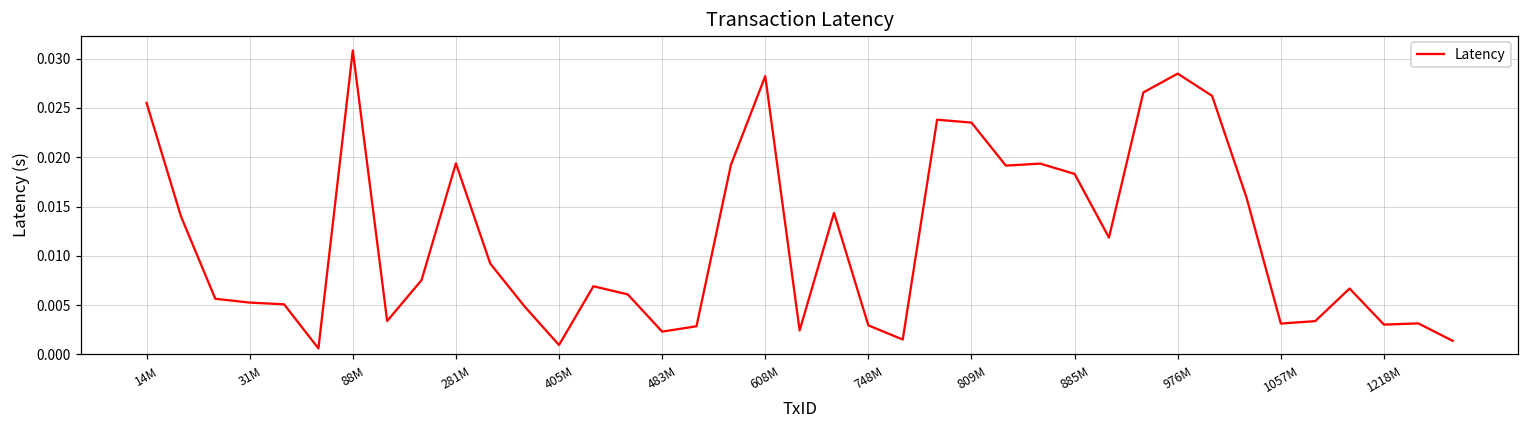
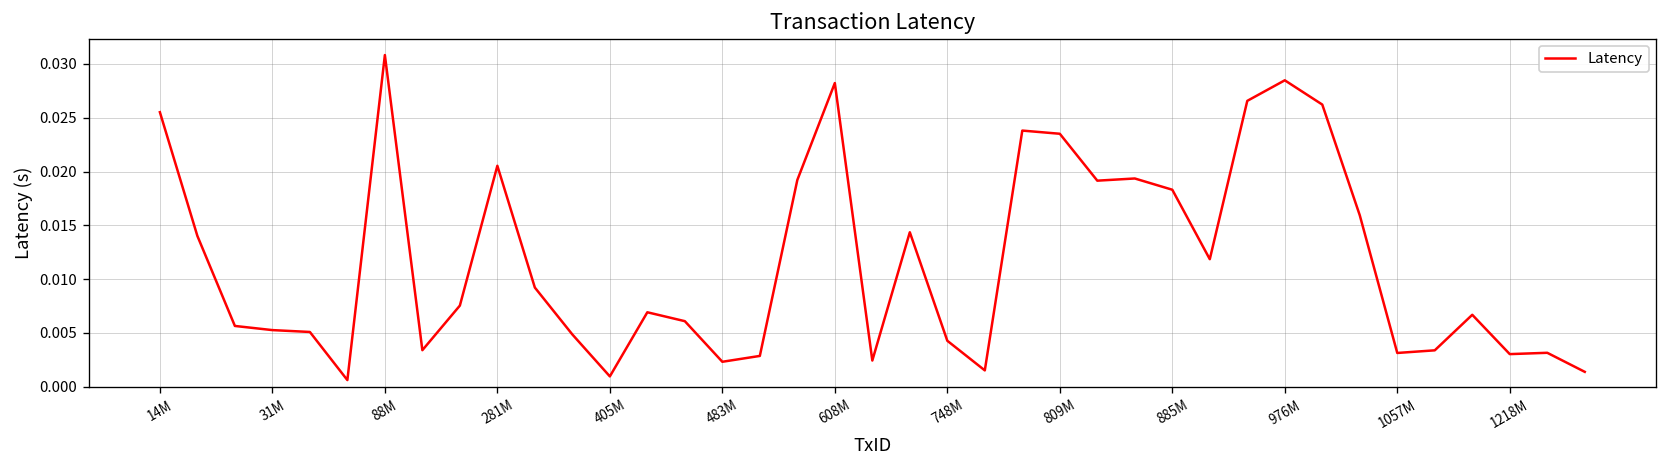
281M: 0.019 -> 0.021
748M: 0.003 -> 0.004
